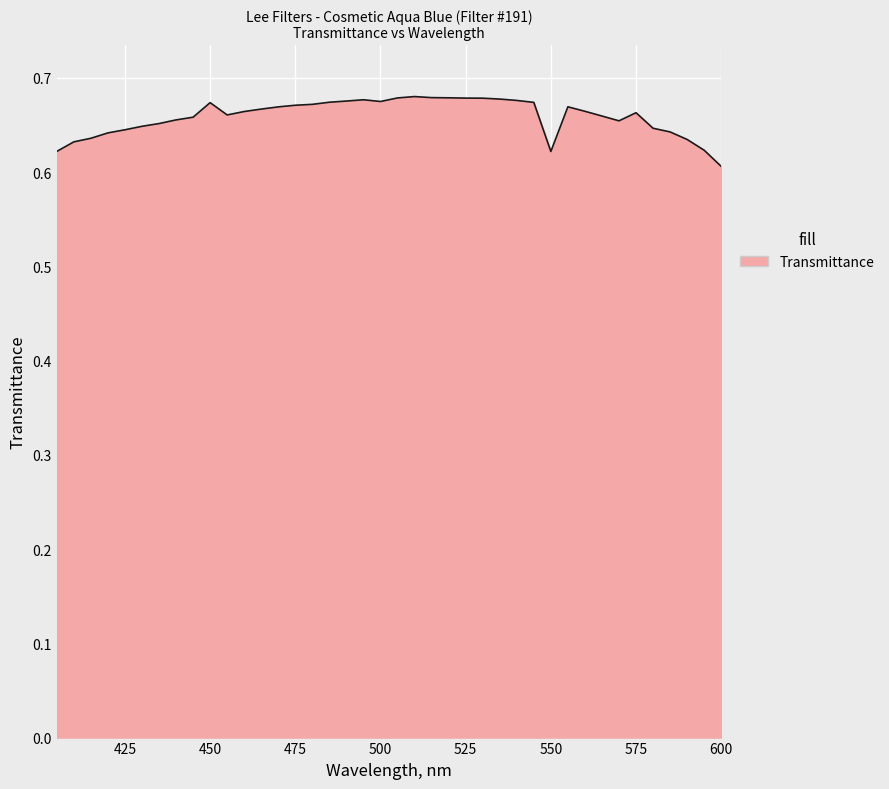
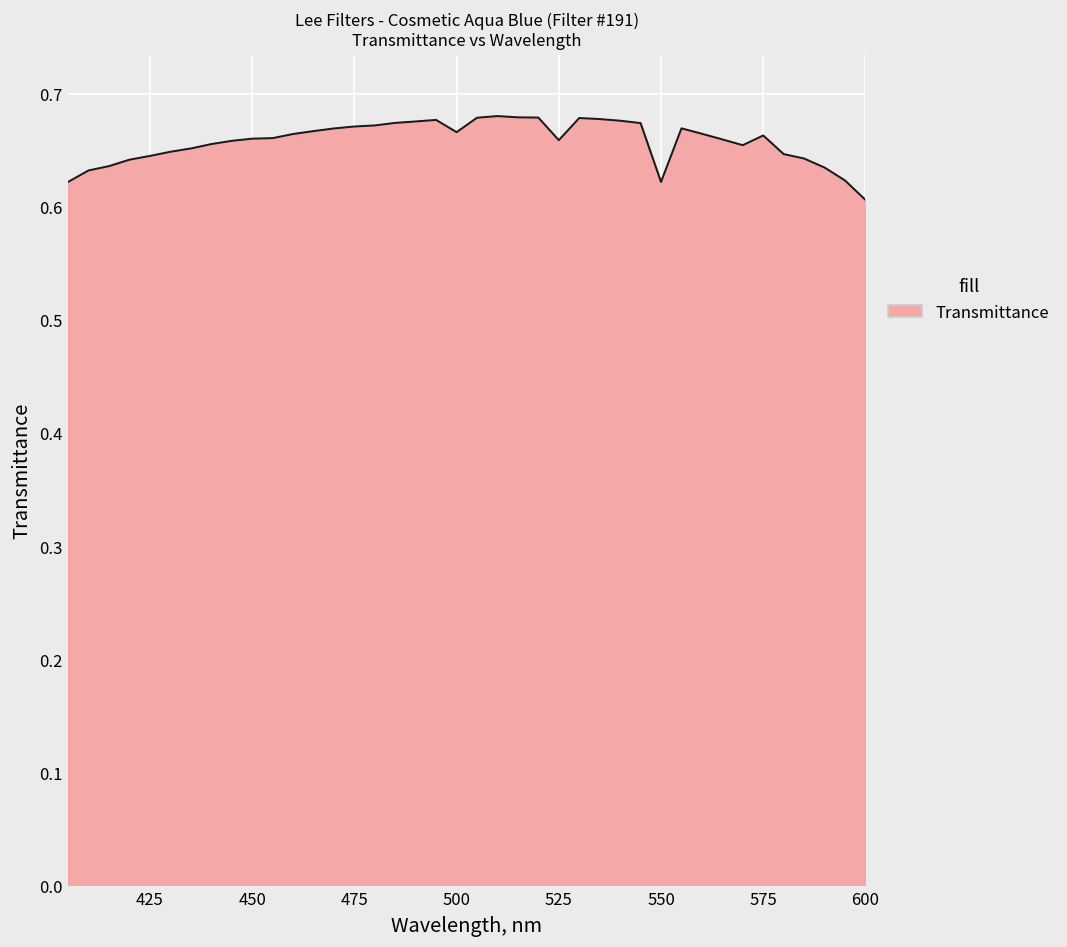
450: 0.67 -> 0.66
500: 0.68 -> 0.67
525: 0.68 -> 0.66
